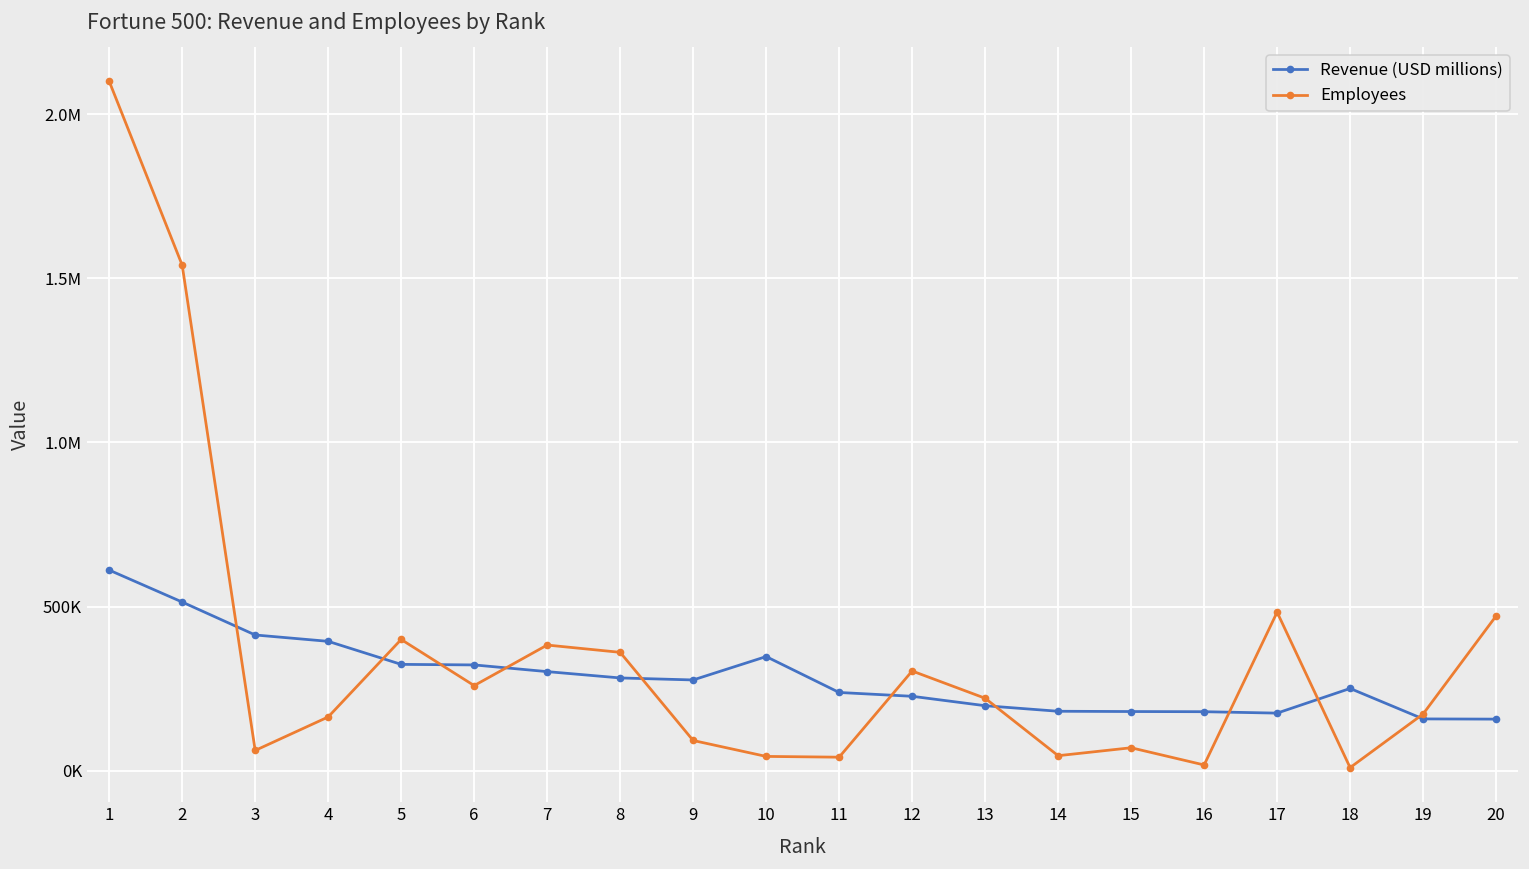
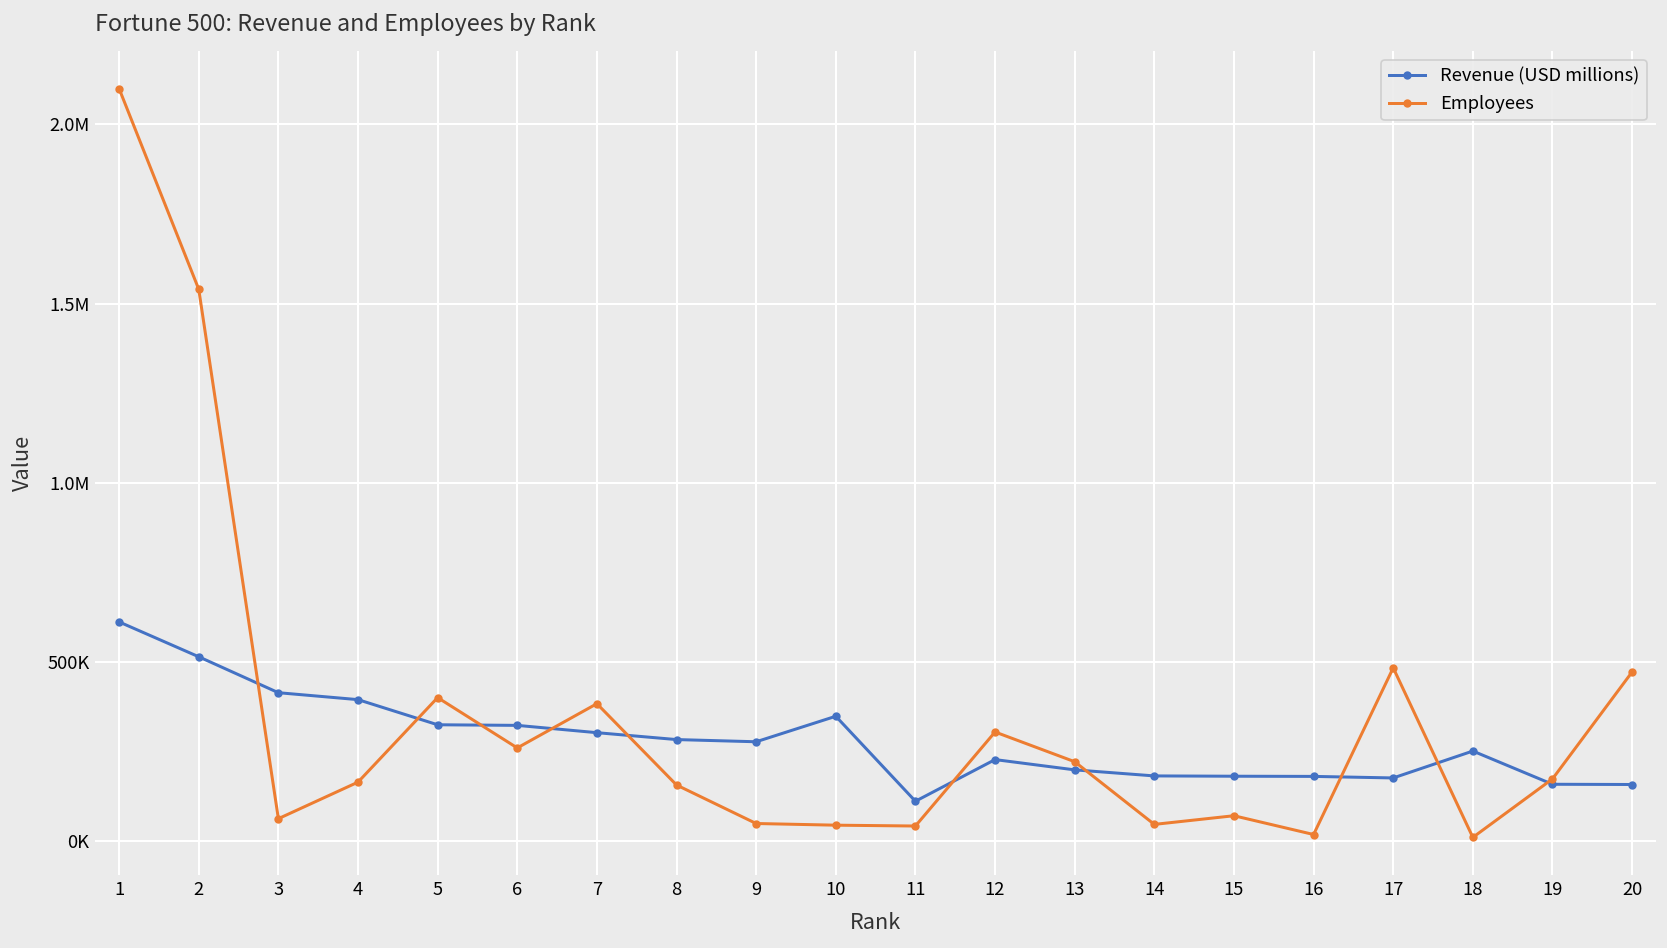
Employees, 8: 360000 -> 160000
Employees, 9: 90000 -> 50000
Revenue (USD millions), 11: 240000 -> 110000
